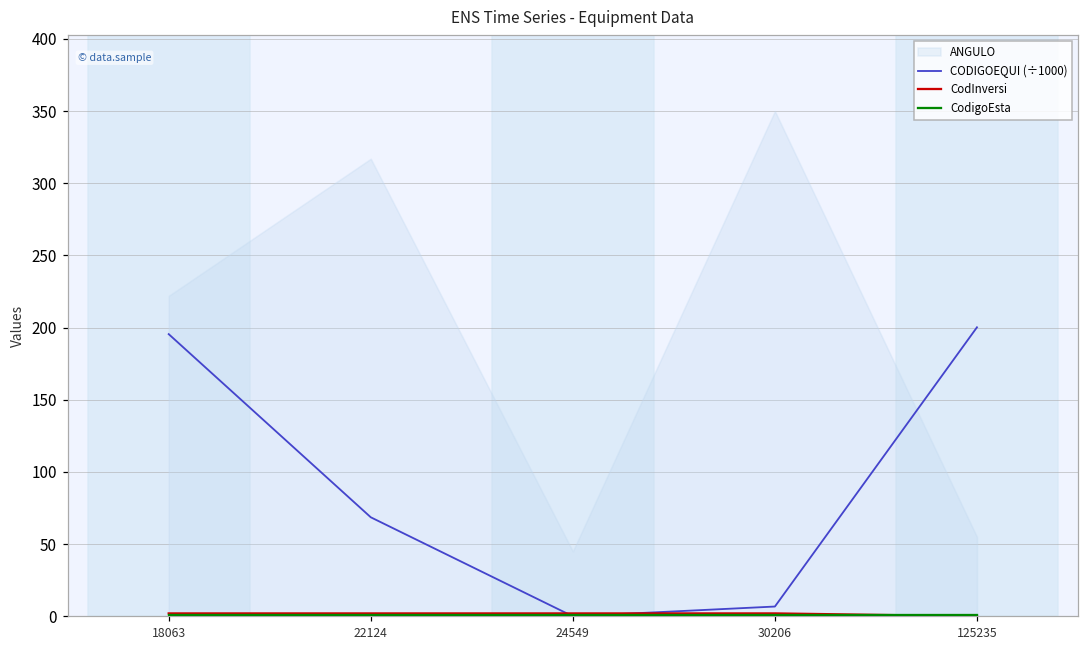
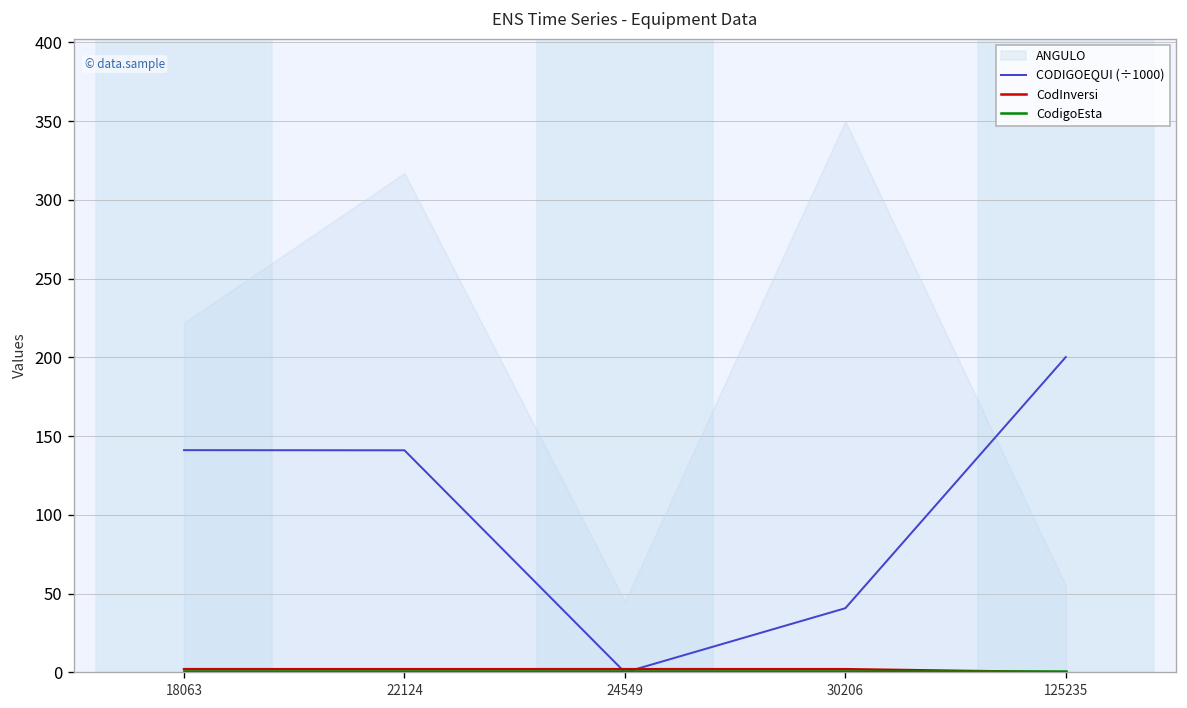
CODIGOEQUI (÷1000), 18063: 195 -> 141
CODIGOEQUI (÷1000), 22124: 69 -> 141
CODIGOEQUI (÷1000), 30206: 7 -> 41
